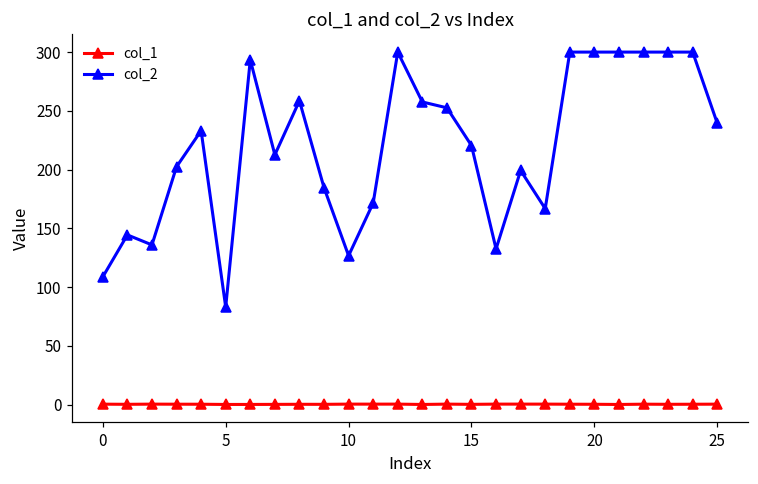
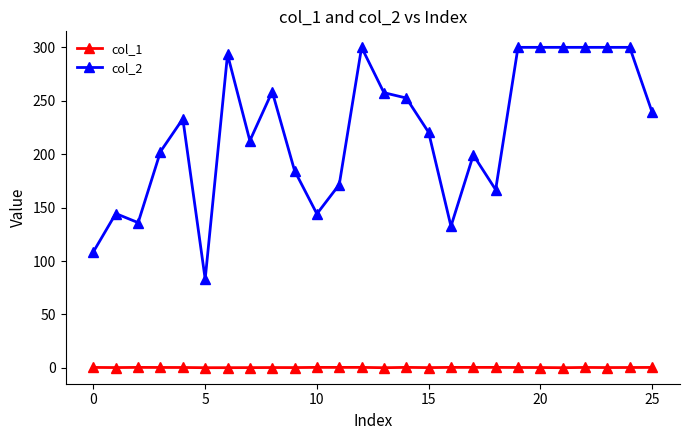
col_2, 10: 127 -> 144
